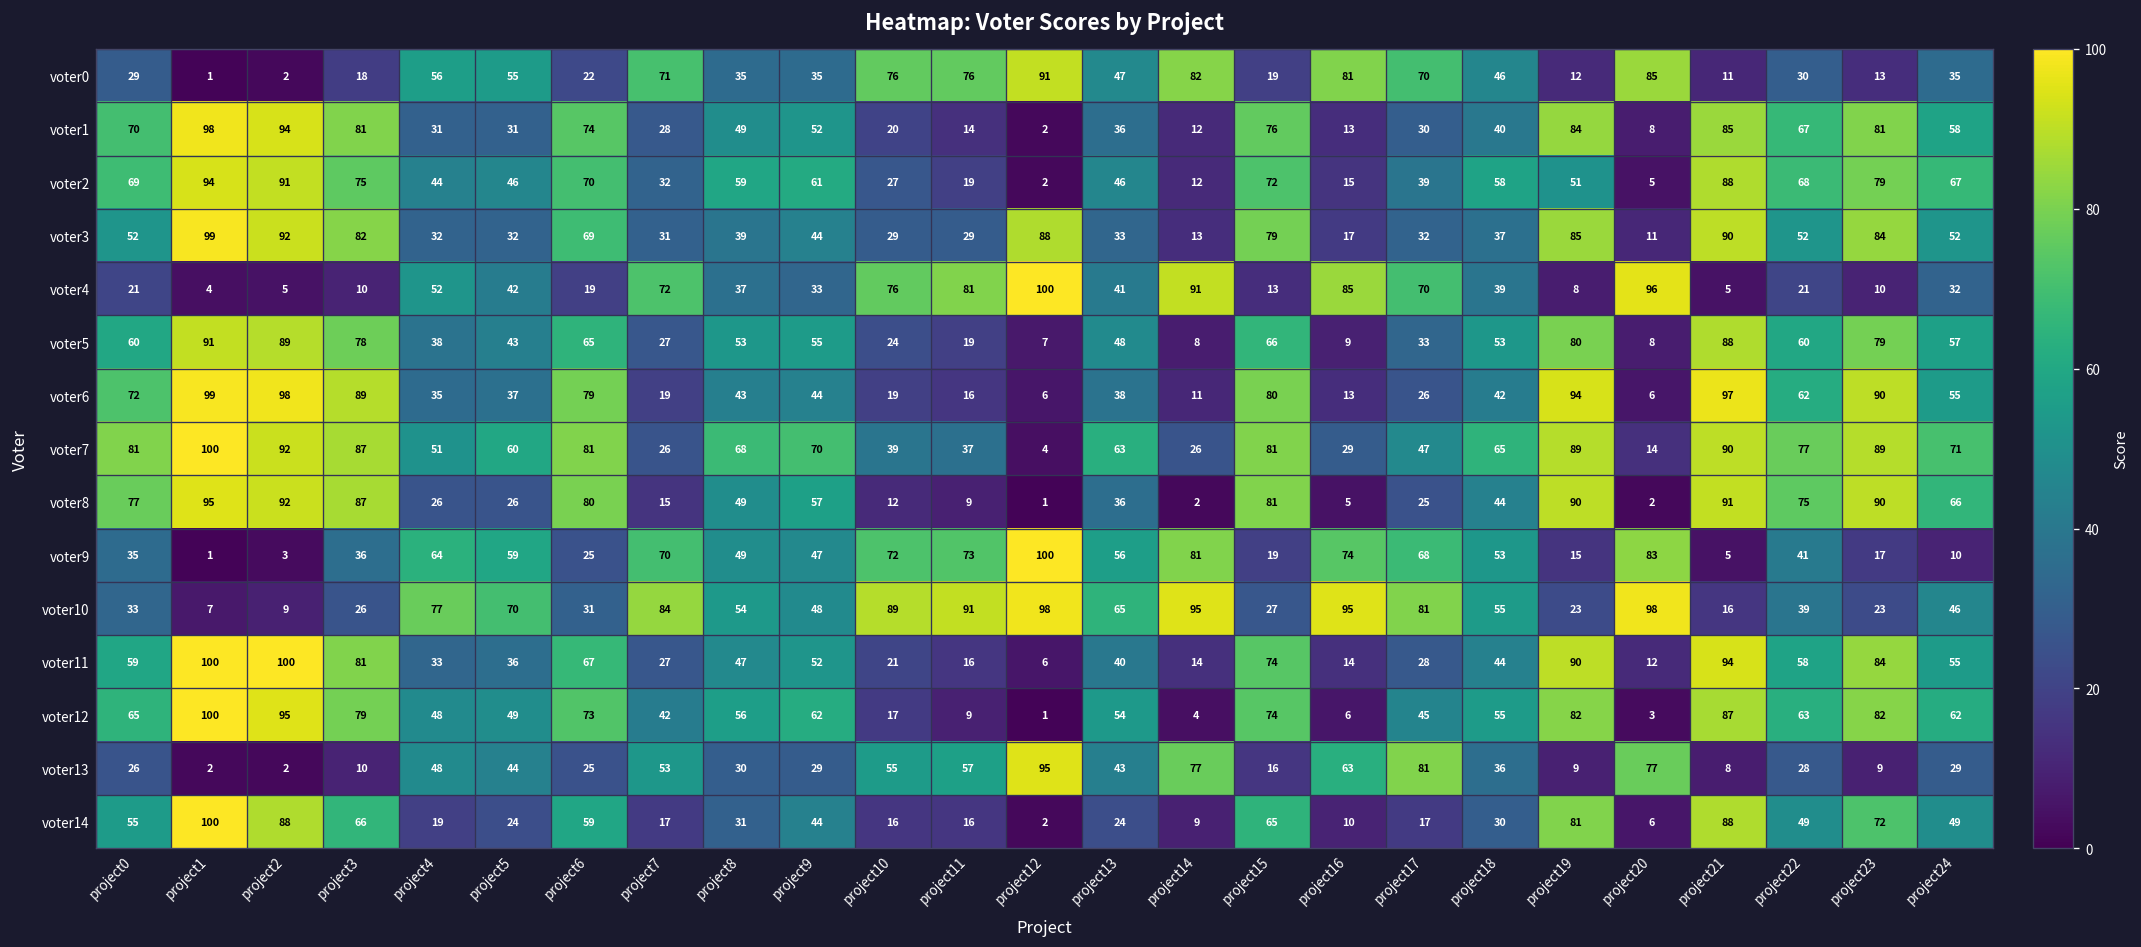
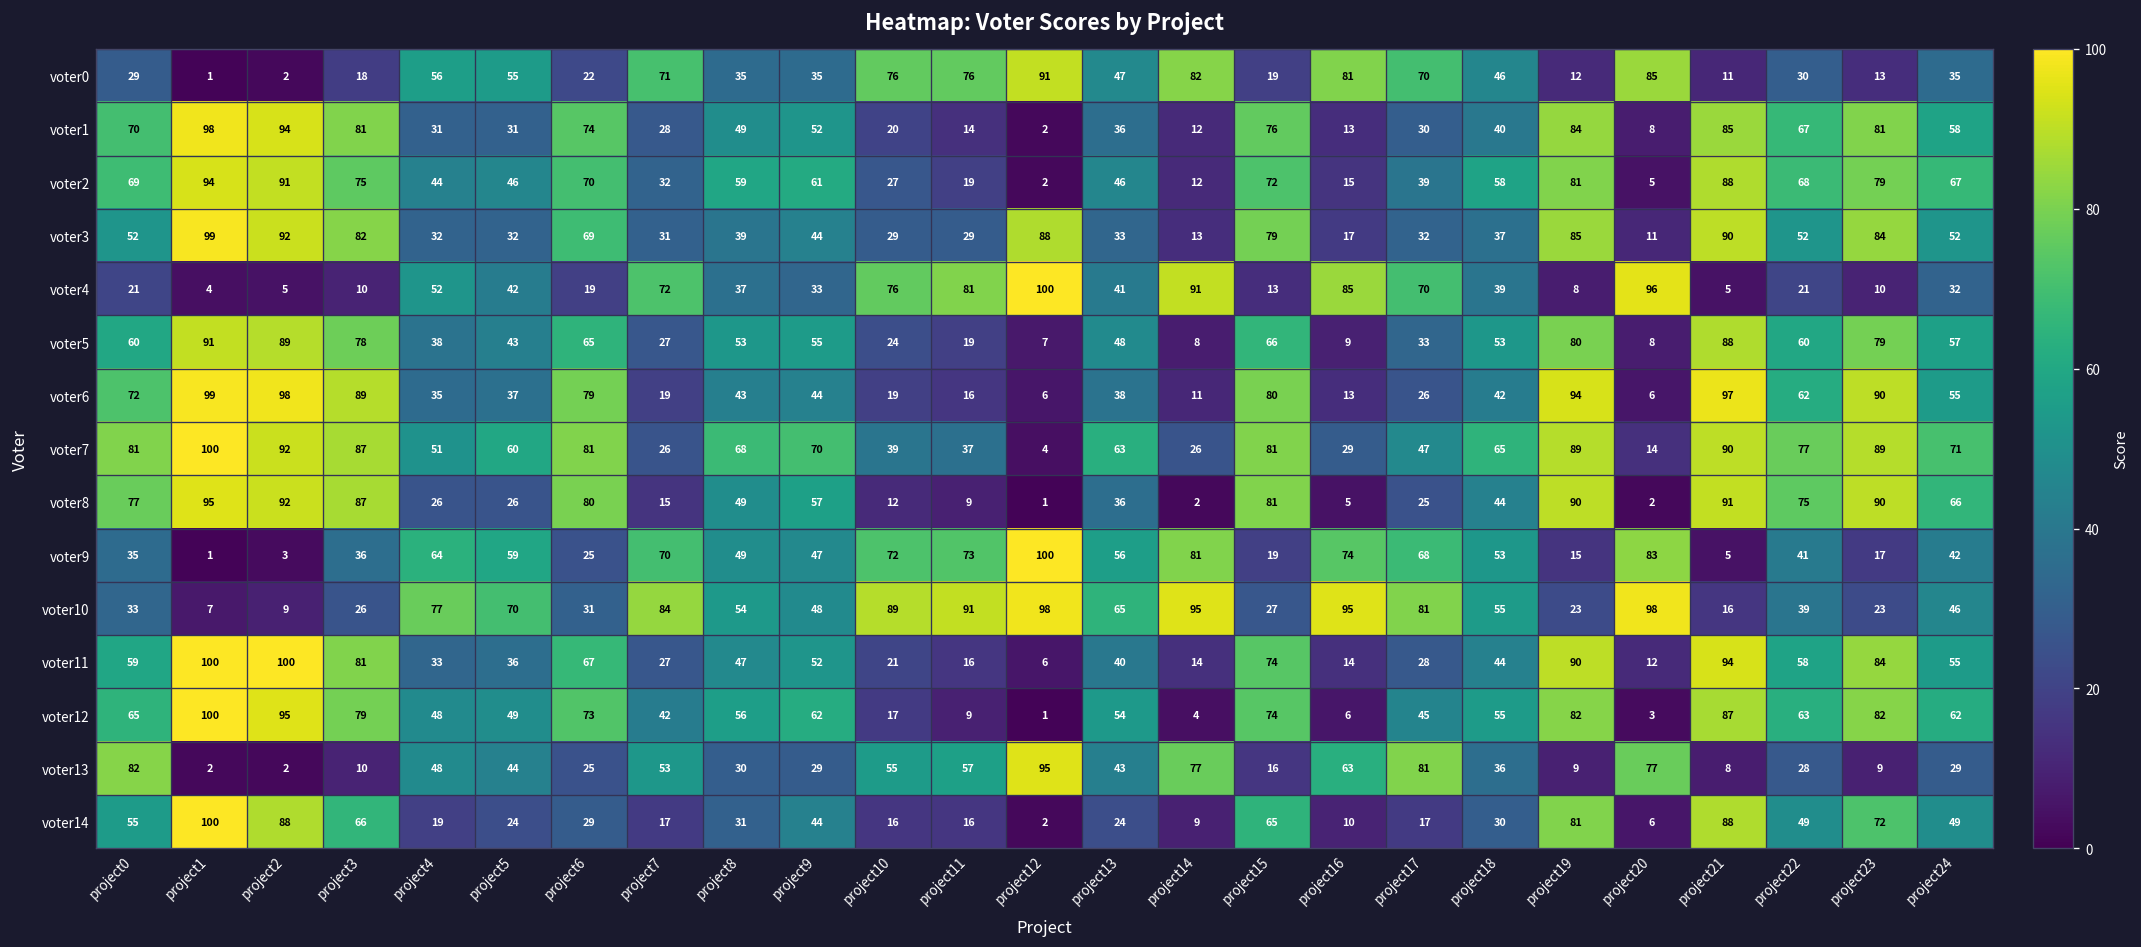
voter2, project19: 51 -> 81
voter9, project24: 10 -> 42
voter13, project0: 26 -> 82
voter14, project6: 59 -> 29
